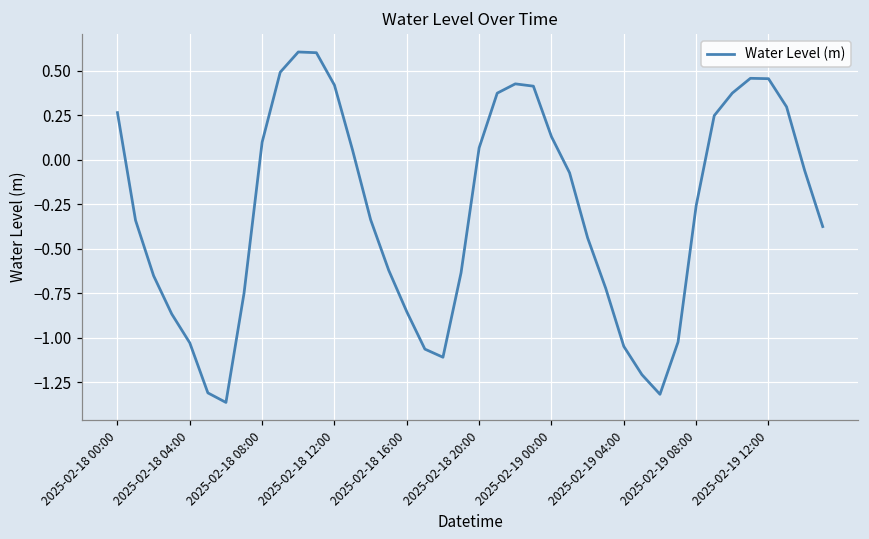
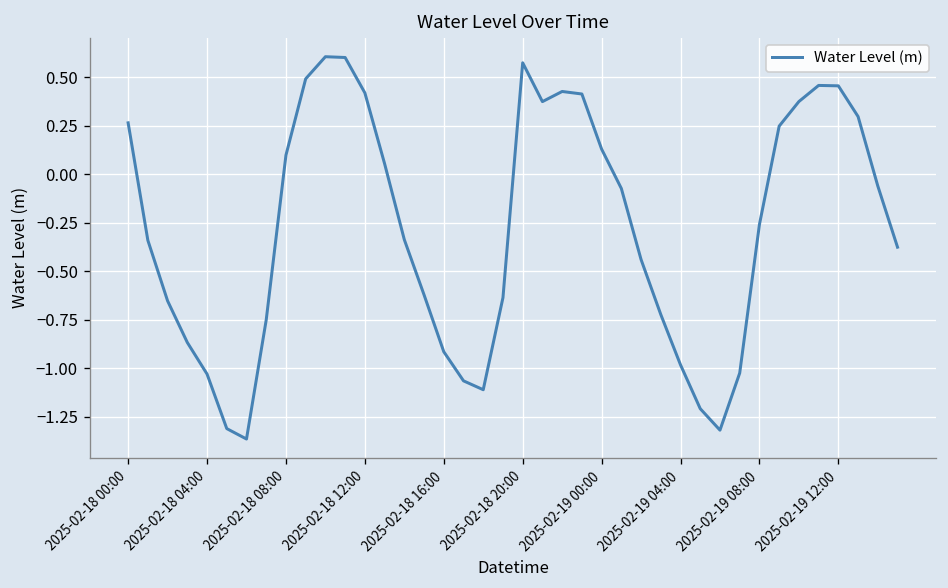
2025-02-18 16:00: -0.85 -> -0.91
2025-02-18 20:00: 0.07 -> 0.57
2025-02-19 04:00: -1.05 -> -0.98
